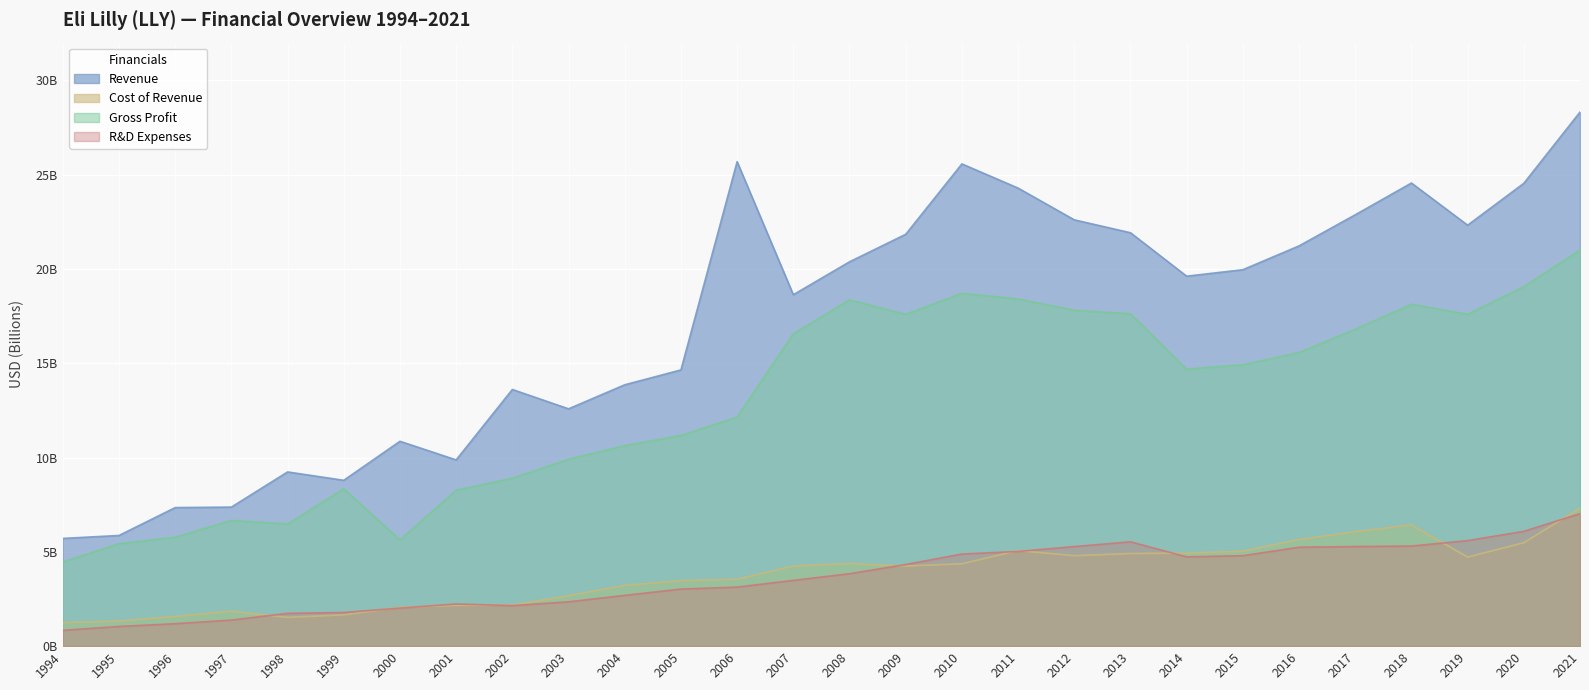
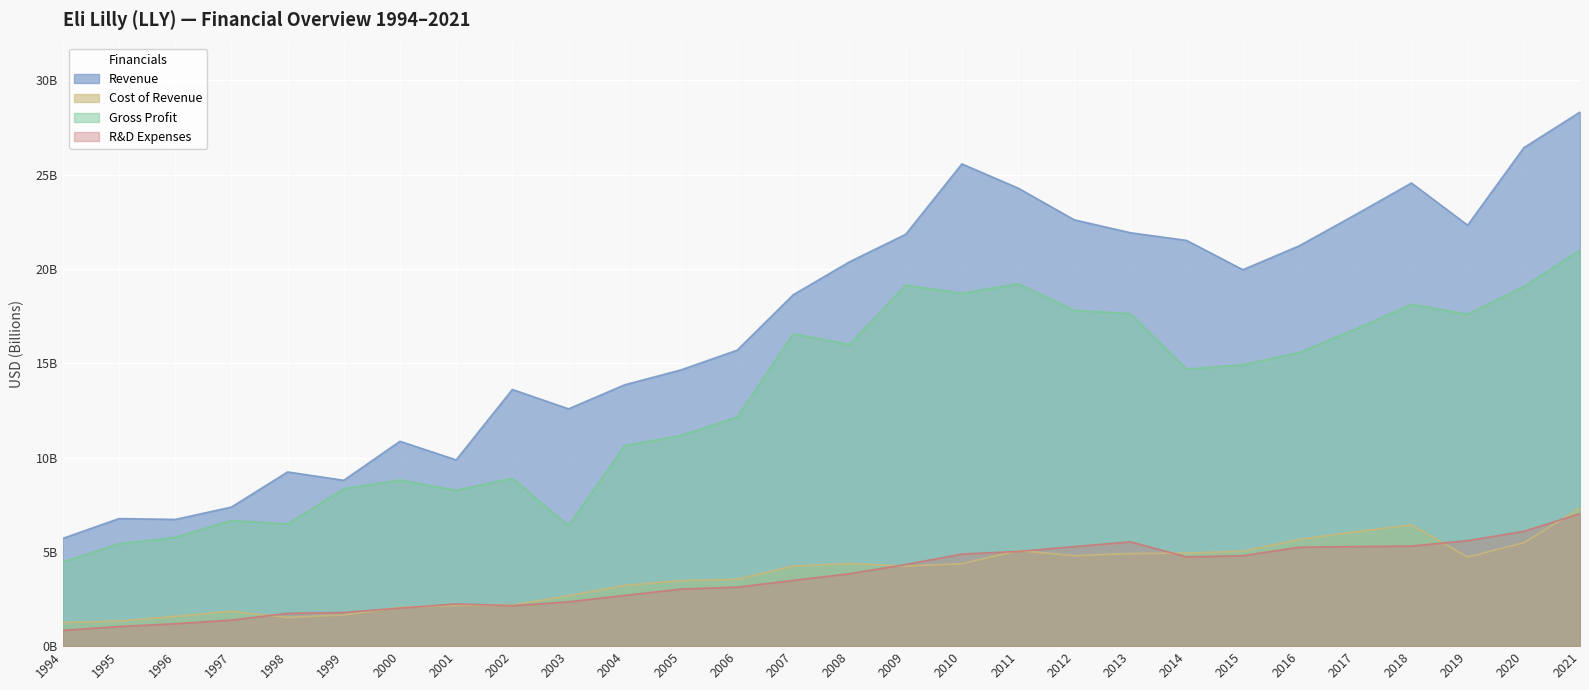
Revenue, 1995: 5900000000 -> 6800000000
Revenue, 1996: 7300000000 -> 6700000000
Gross Profit, 2000: 5600000000 -> 8800000000
Gross Profit, 2003: 9900000000 -> 6400000000
Revenue, 2006: 25700000000 -> 15700000000
Gross Profit, 2008: 18400000000 -> 16000000000
Gross Profit, 2009: 17600000000 -> 19100000000
Gross Profit, 2011: 18400000000 -> 19200000000
Revenue, 2014: 19600000000 -> 21500000000
Revenue, 2020: 24500000000 -> 26400000000
